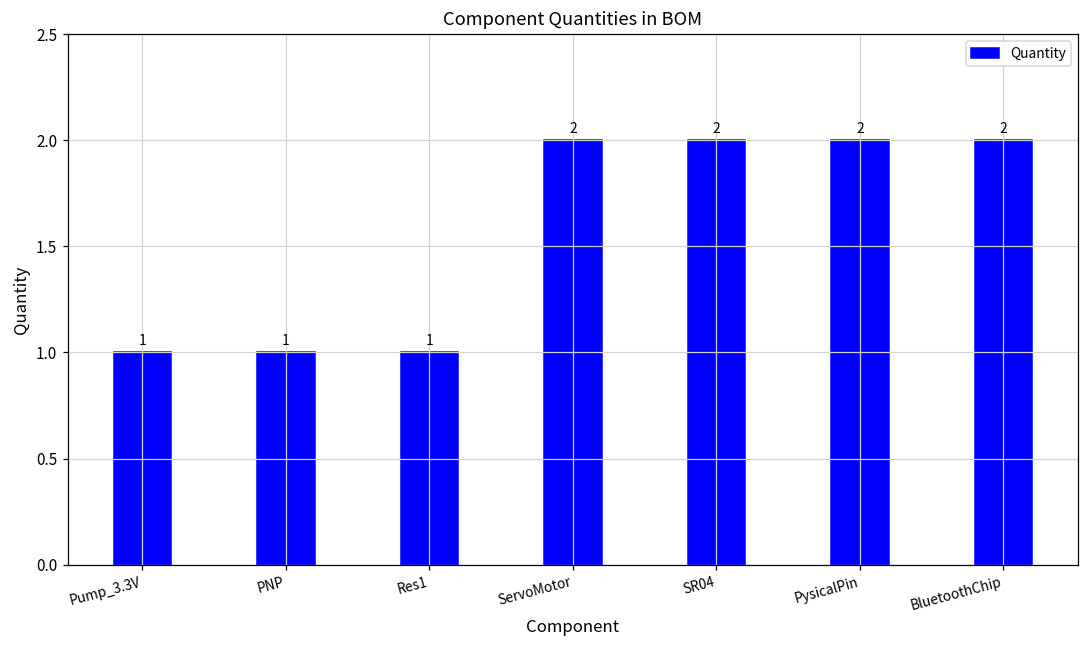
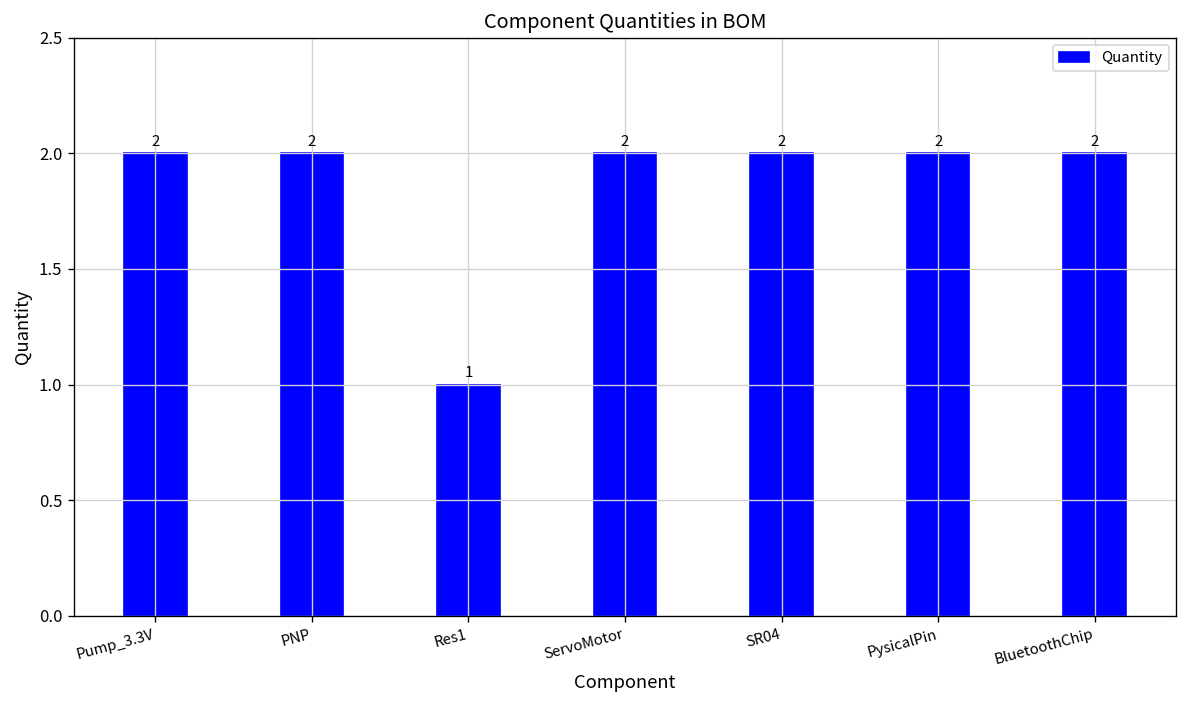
Pump_3.3V: 1 -> 2
PNP: 1 -> 2
